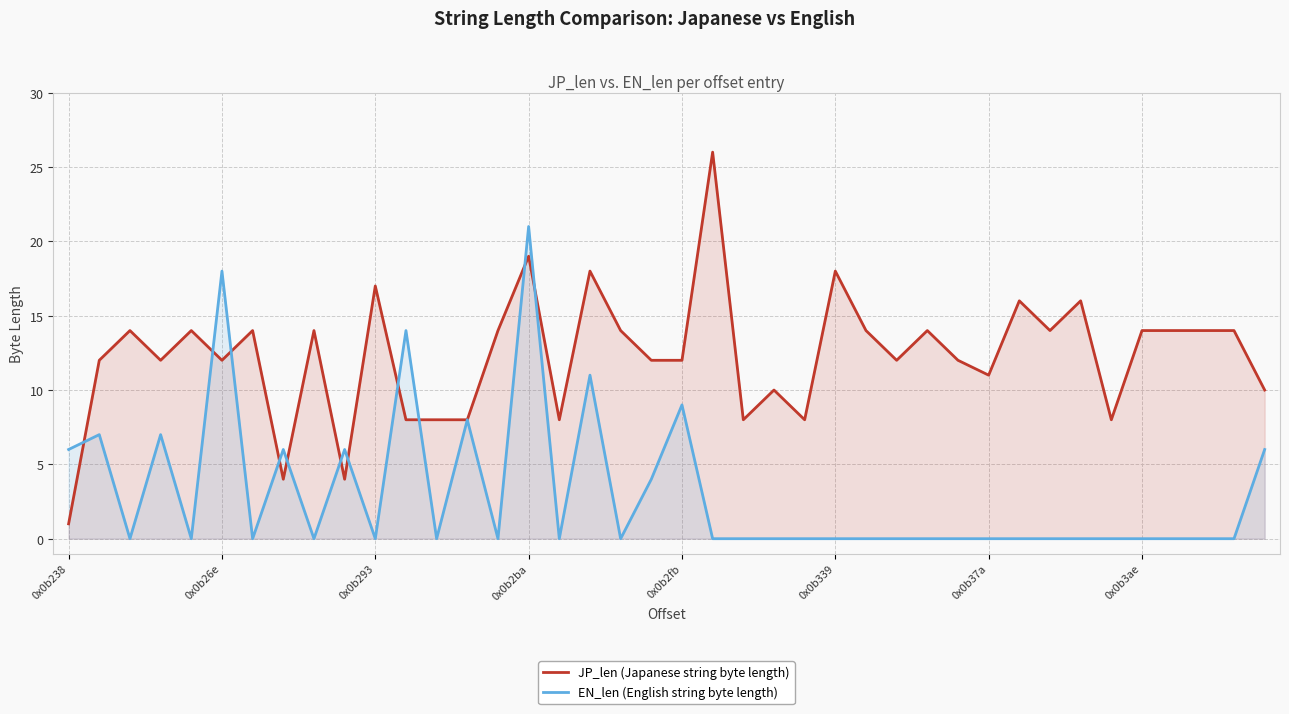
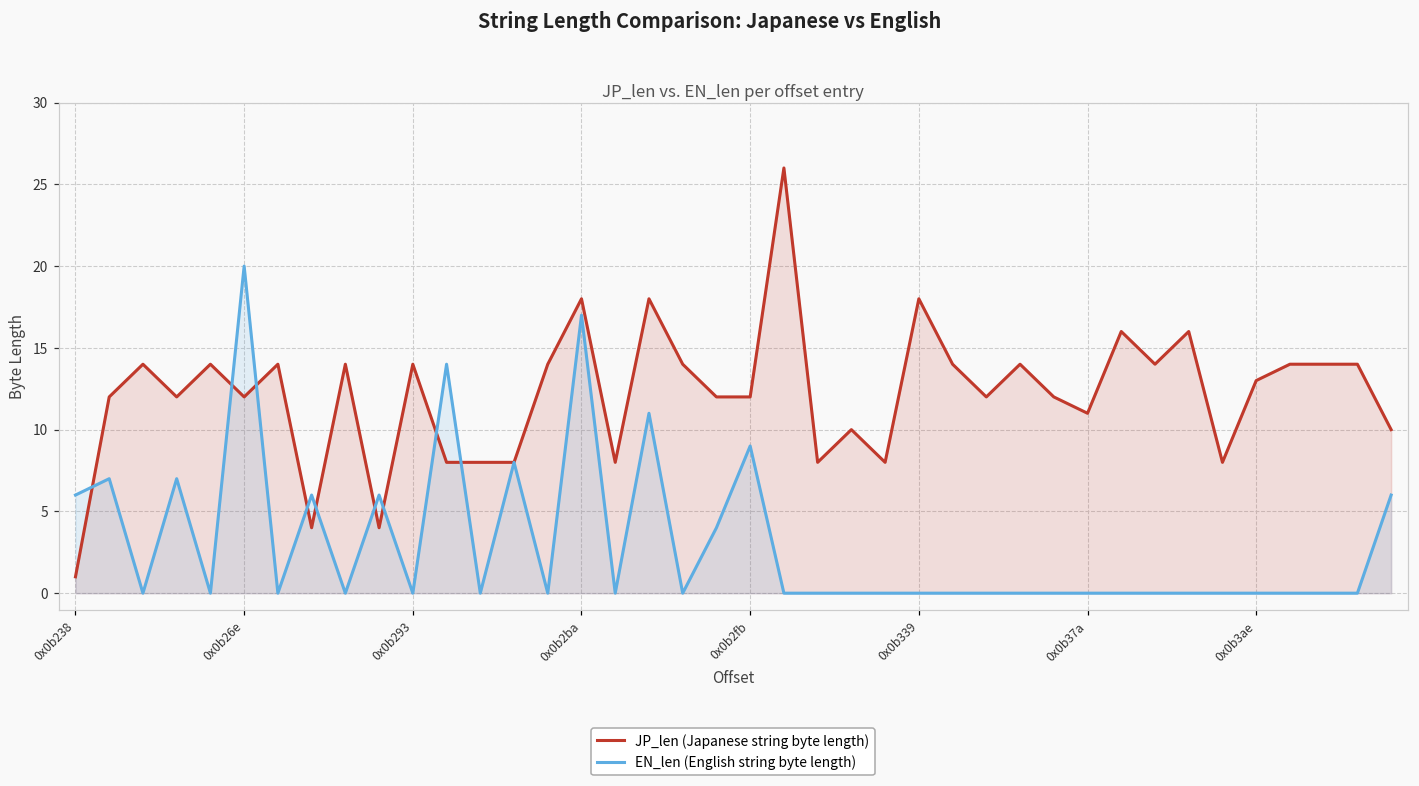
EN_len (English string byte length), 0x0b26e: 18 -> 20
JP_len (Japanese string byte length), 0x0b293: 17 -> 14
JP_len (Japanese string byte length), 0x0b2ba: 19 -> 18
EN_len (English string byte length), 0x0b2ba: 21 -> 17
JP_len (Japanese string byte length), 0x0b3ae: 14 -> 13
